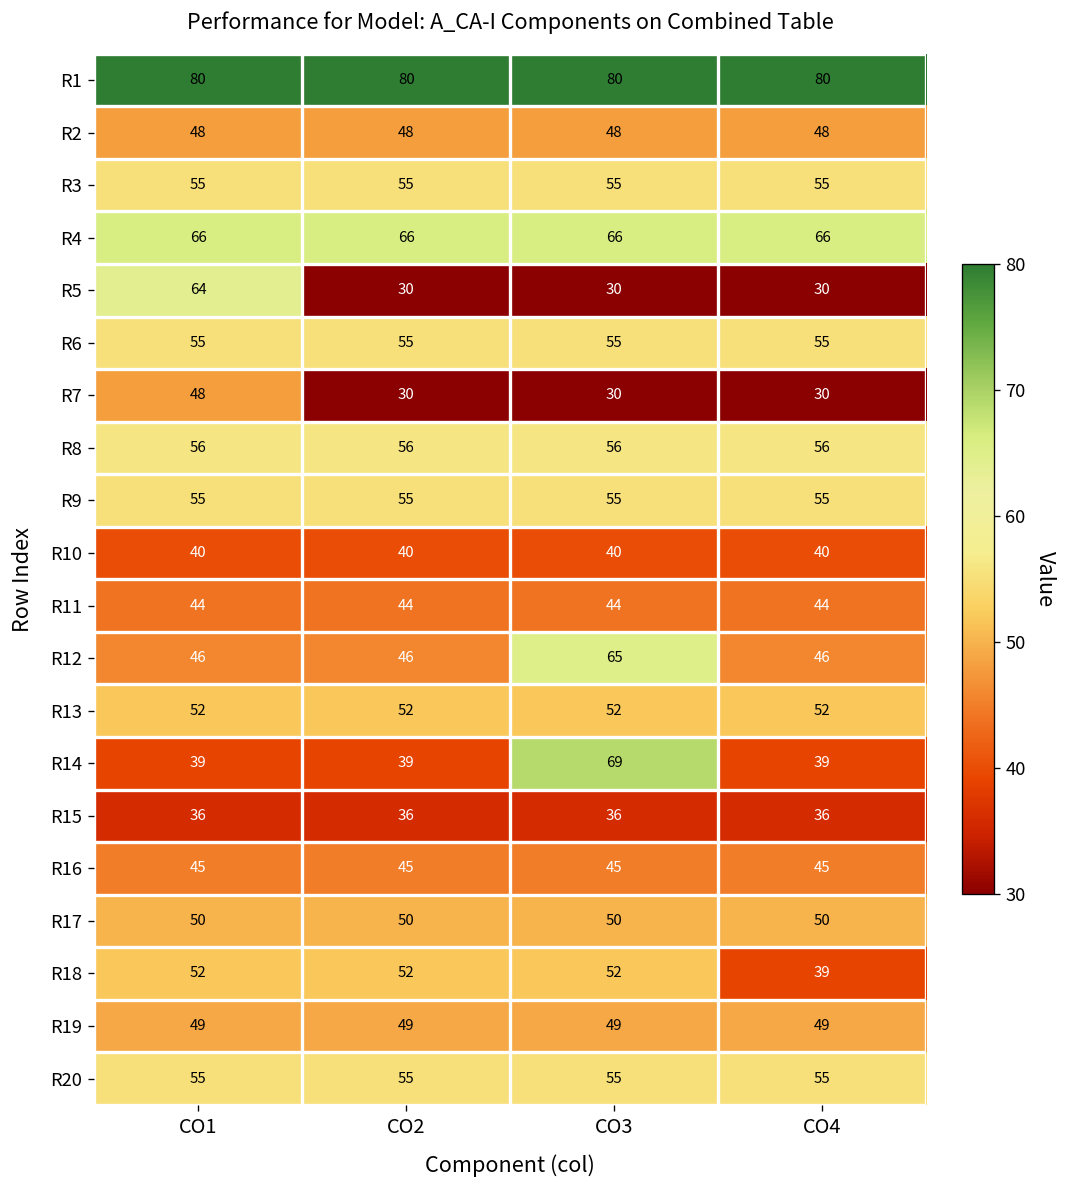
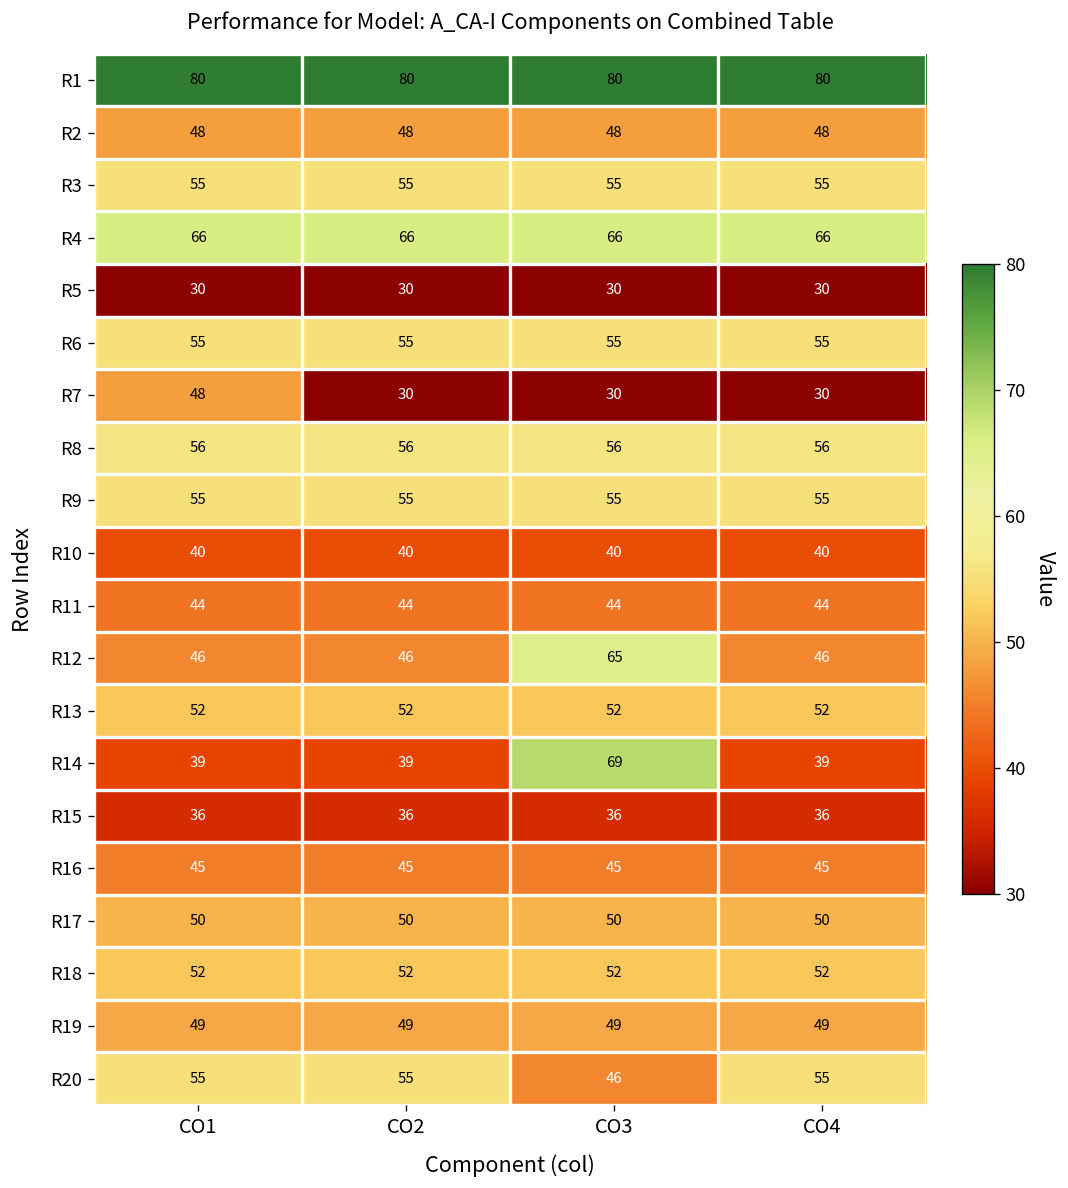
R5, CO1: 64 -> 30
R18, CO4: 39 -> 52
R20, CO3: 55 -> 46
